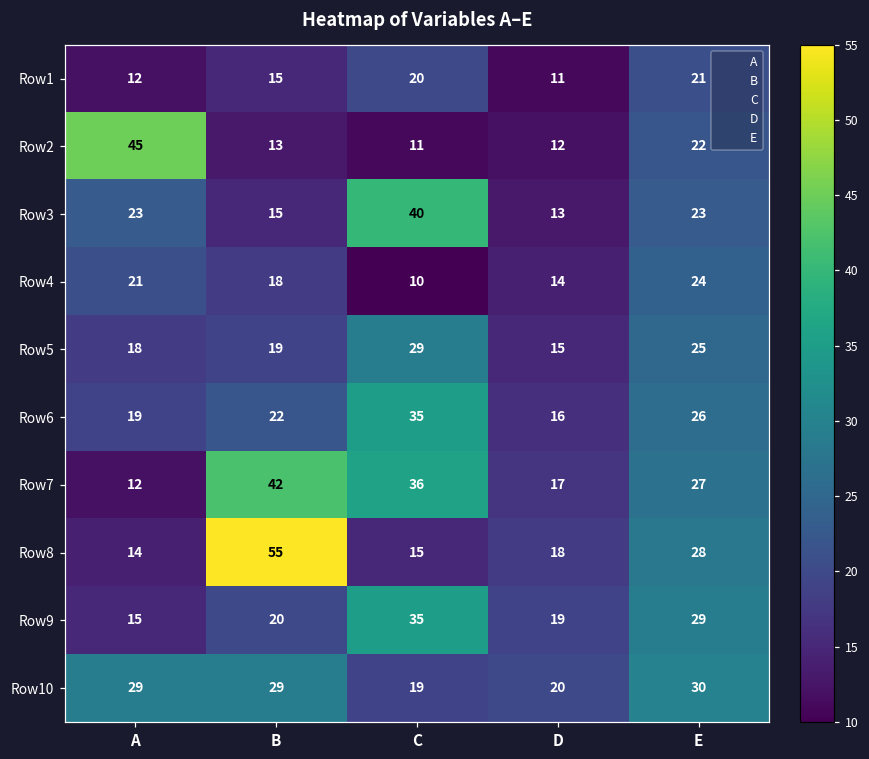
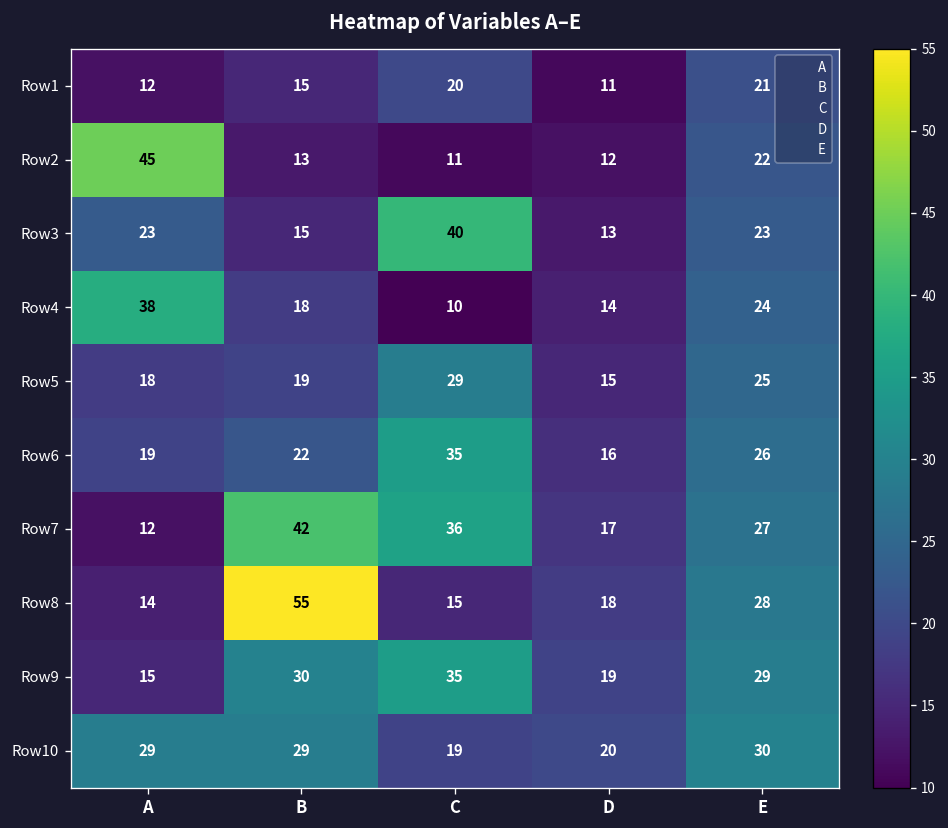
Row4, A: 21 -> 38
Row9, B: 20 -> 30
